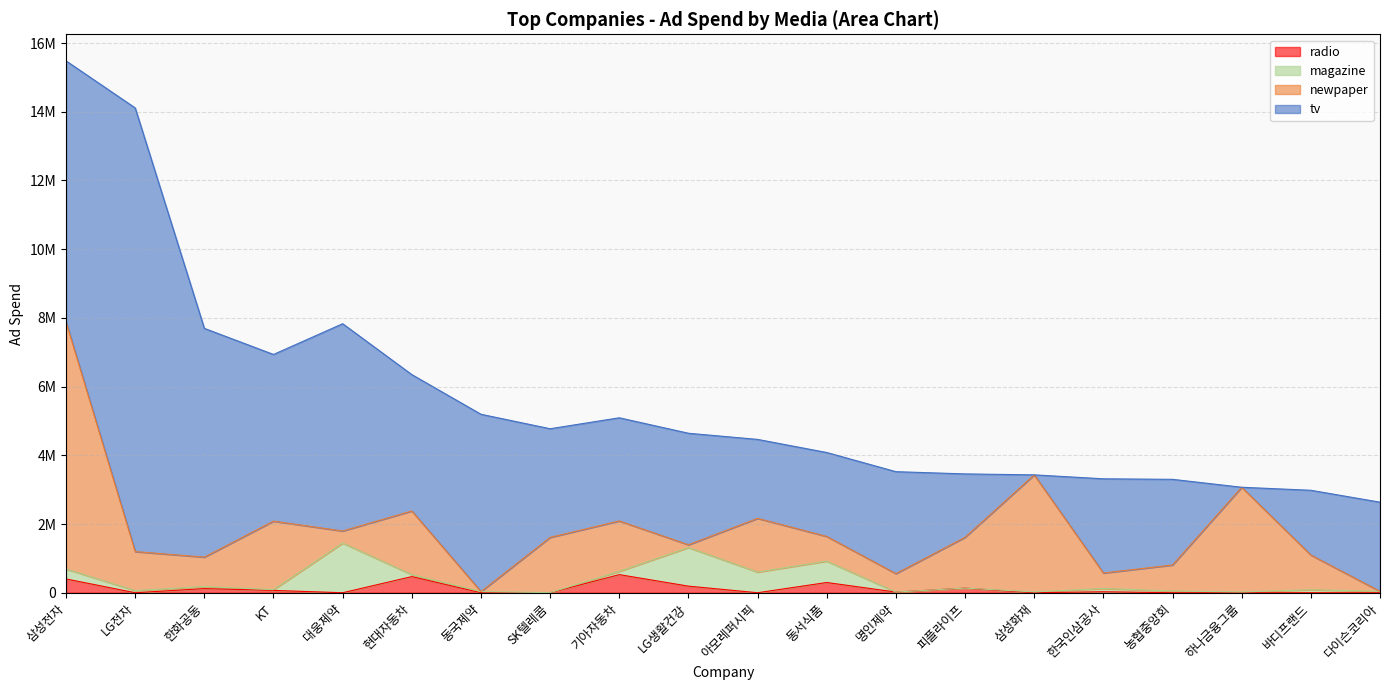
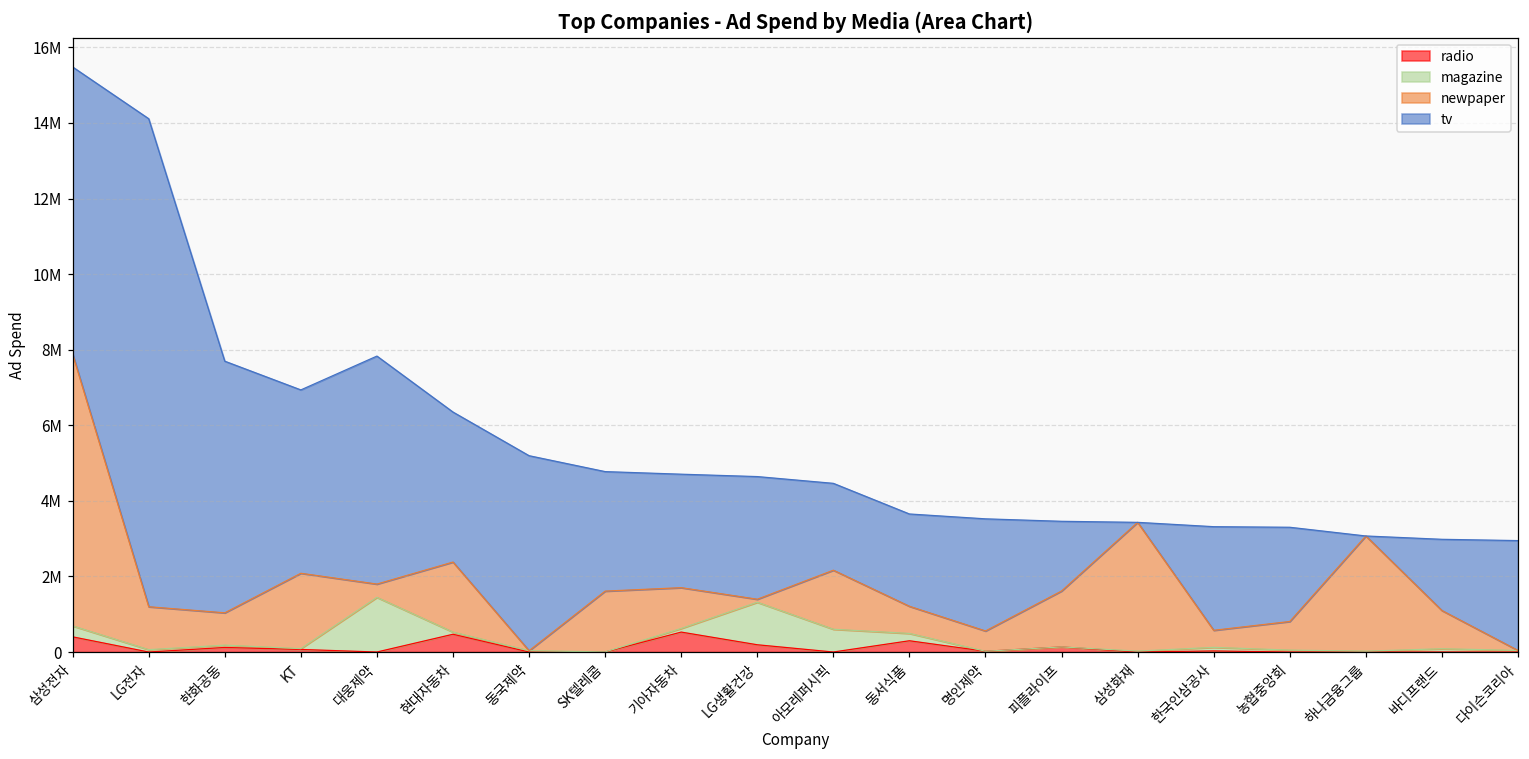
newpaper, 기아자동차: 1500000 -> 1100000
magazine, 동서식품: 600000 -> 200000
tv, 다이슨코리아: 2600000 -> 2900000
